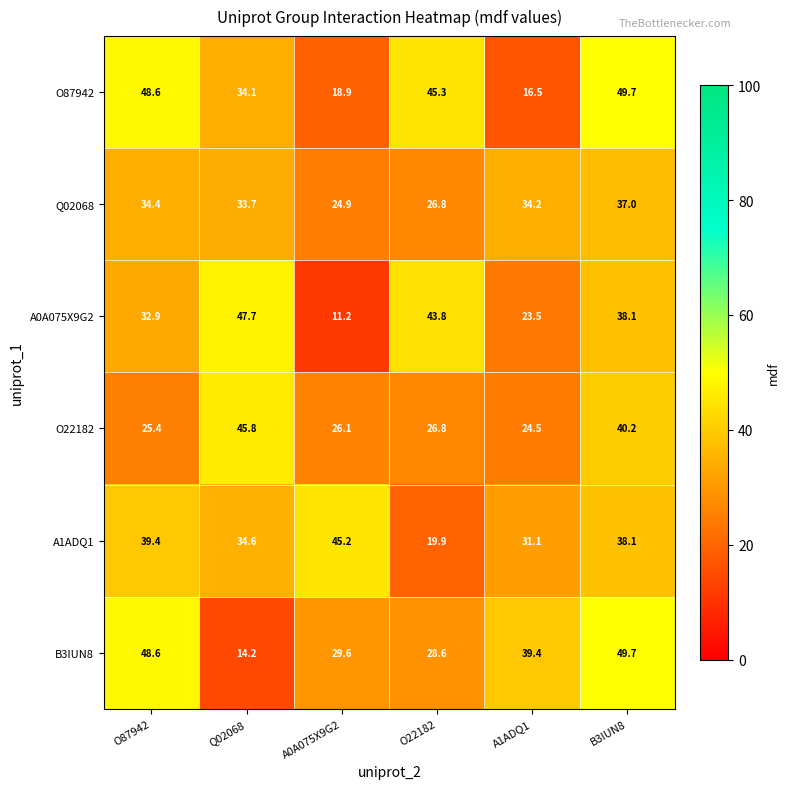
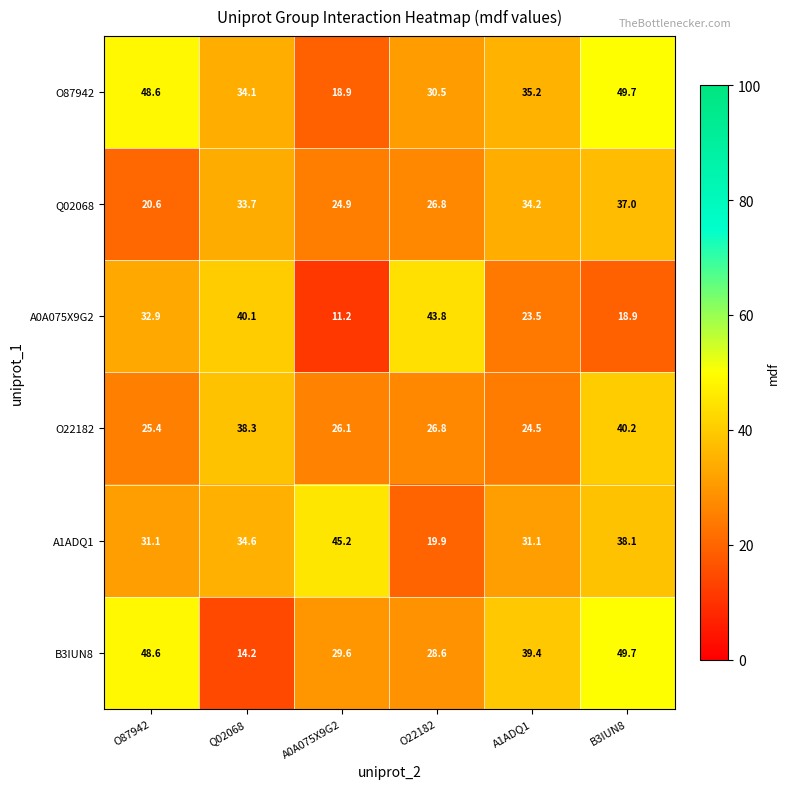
O87942, O22182: 45.3 -> 30.5
O87942, A1ADQ1: 16.5 -> 35.2
Q02068, O87942: 34.4 -> 20.6
A0A075X9G2, Q02068: 47.7 -> 40.1
A0A075X9G2, B3IUN8: 38.1 -> 18.9
O22182, Q02068: 45.8 -> 38.3
A1ADQ1, O87942: 39.4 -> 31.1
